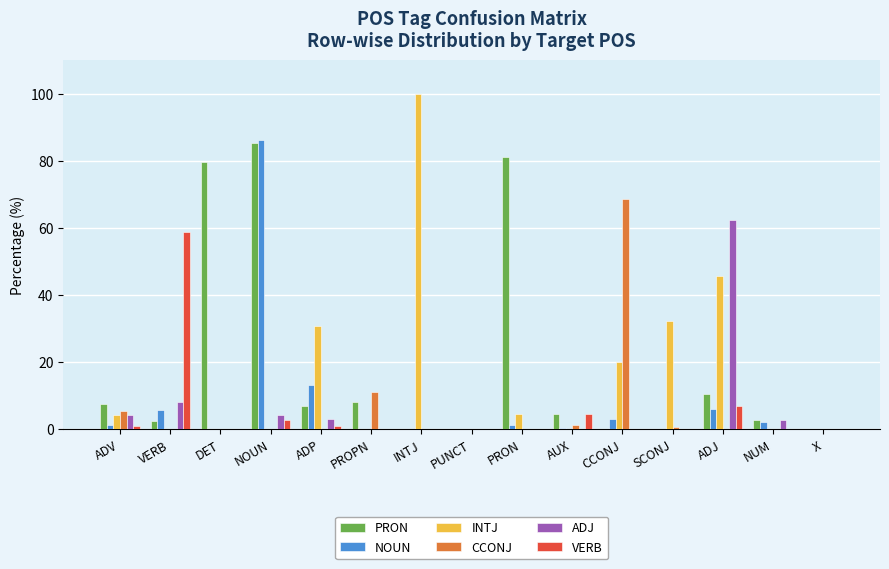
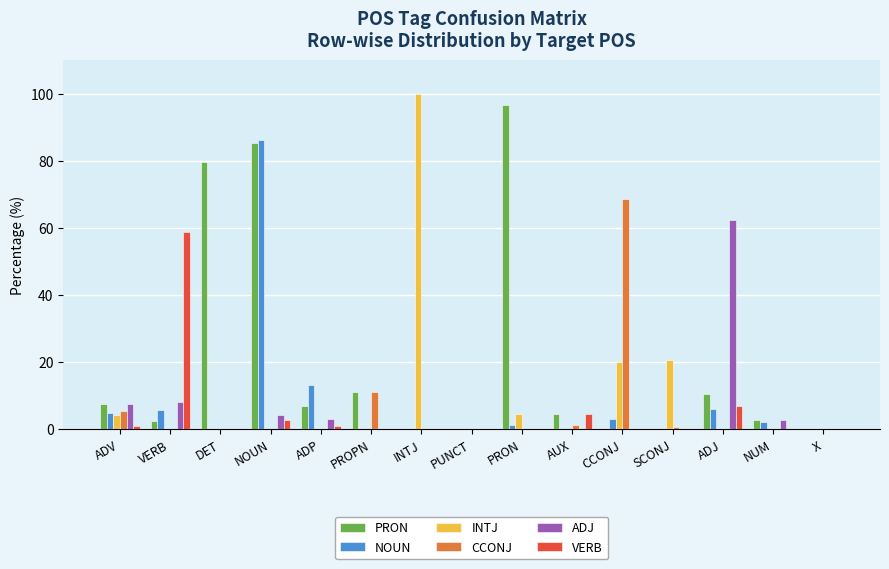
NOUN, ADV: 1 -> 5
ADJ, ADV: 4 -> 8
INTJ, ADP: 31 -> 0
PRON, PROPN: 8 -> 11
PRON, PRON: 81 -> 97
INTJ, SCONJ: 32 -> 21
INTJ, ADJ: 46 -> 0
